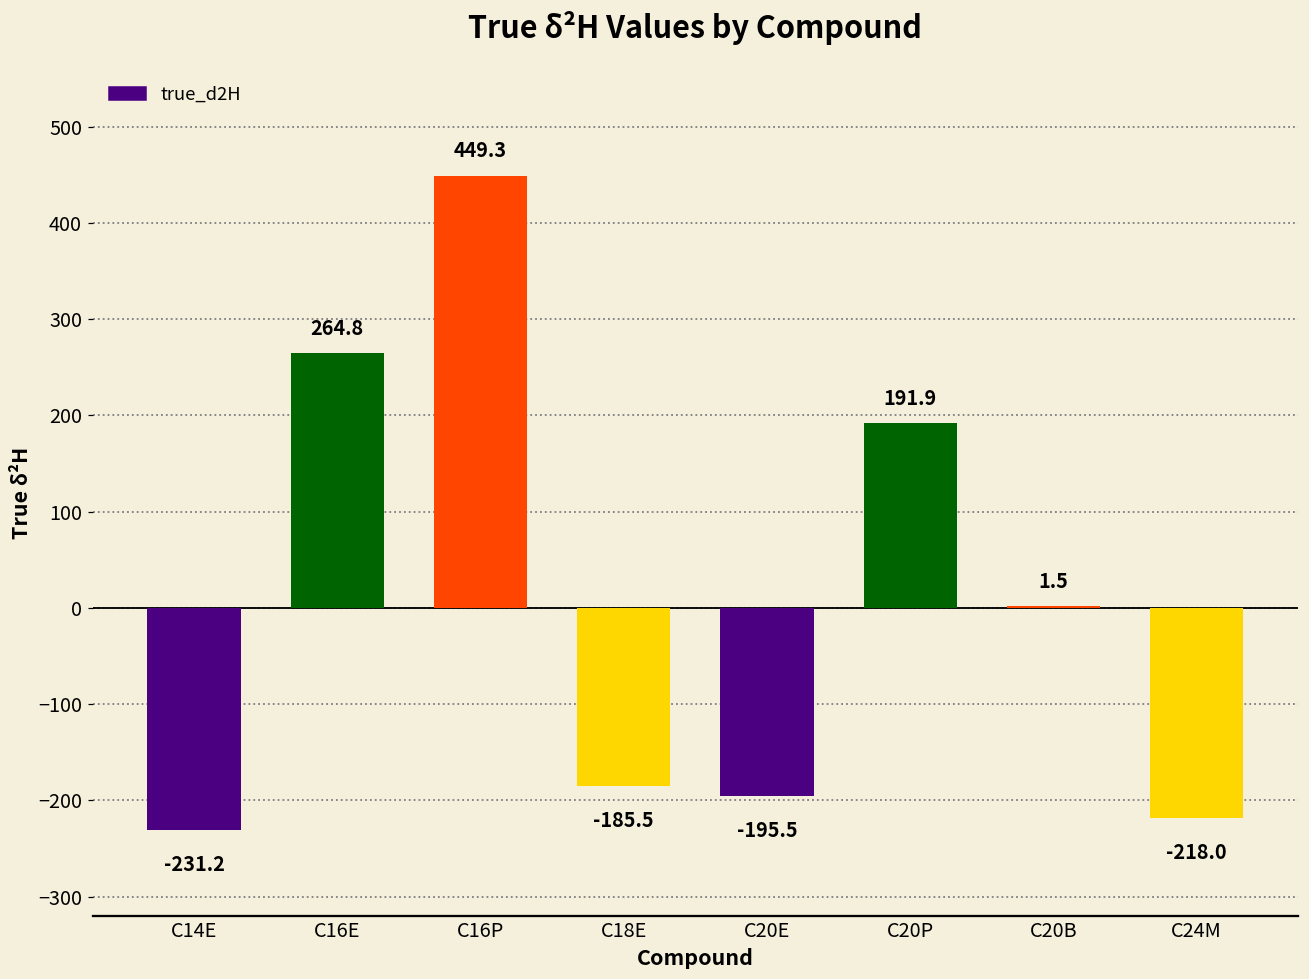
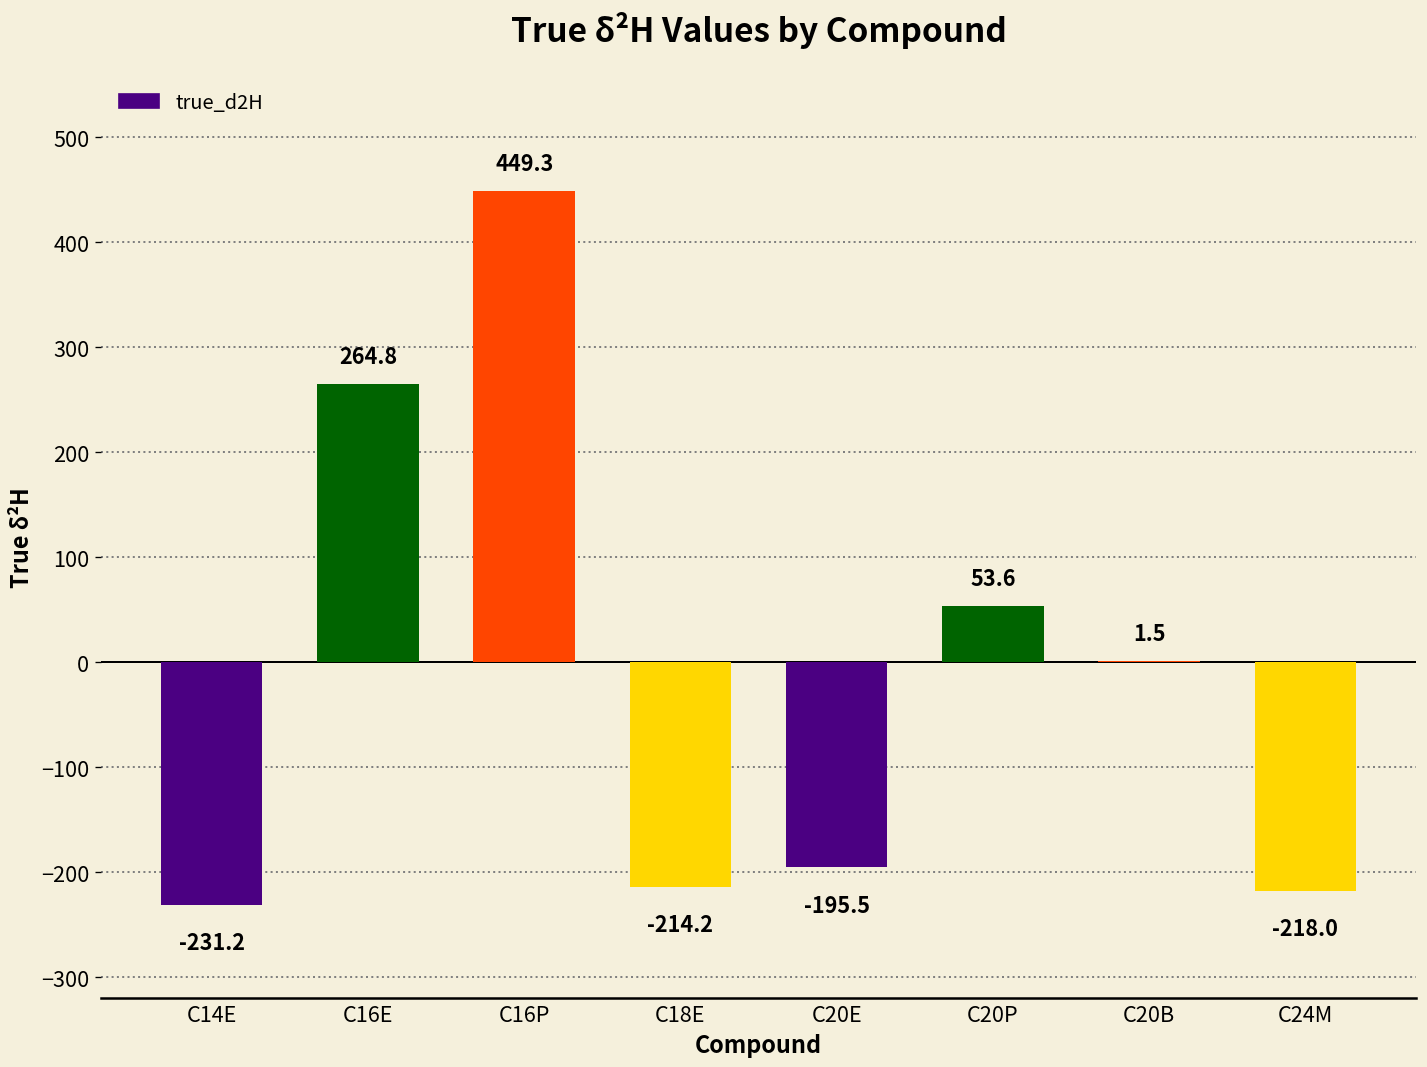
C18E: -185.5 -> -214.2
C20P: 191.9 -> 53.6
